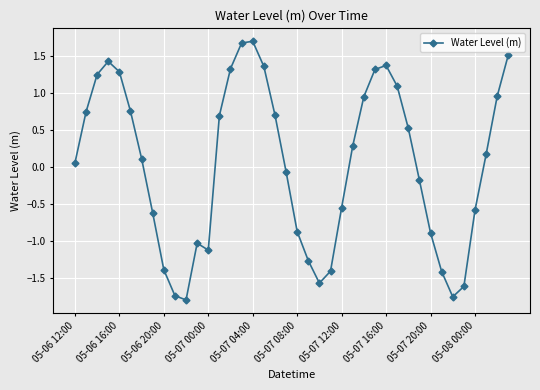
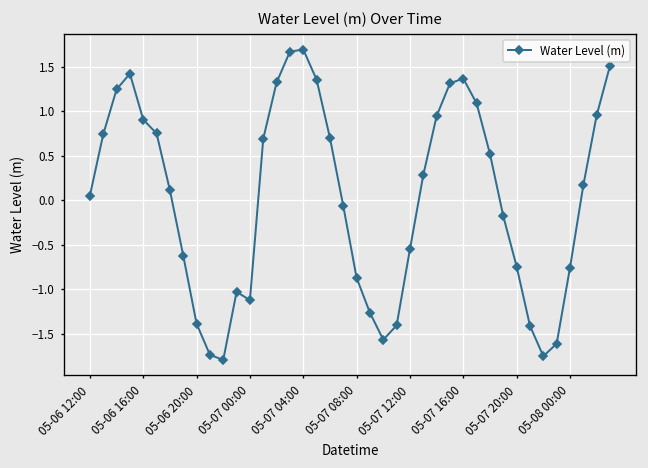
05-06 16:00: 1.3 -> 0.9
05-07 20:00: -0.9 -> -0.7
05-08 00:00: -0.6 -> -0.8
